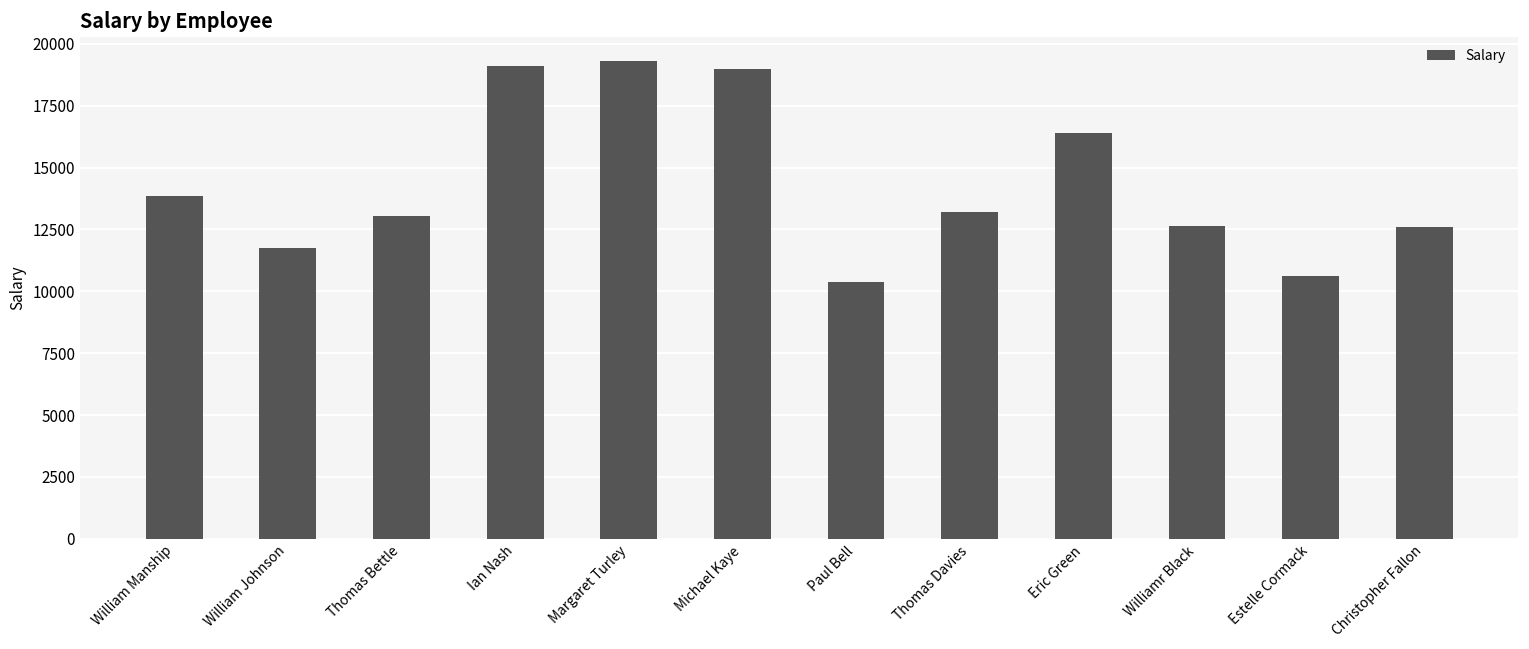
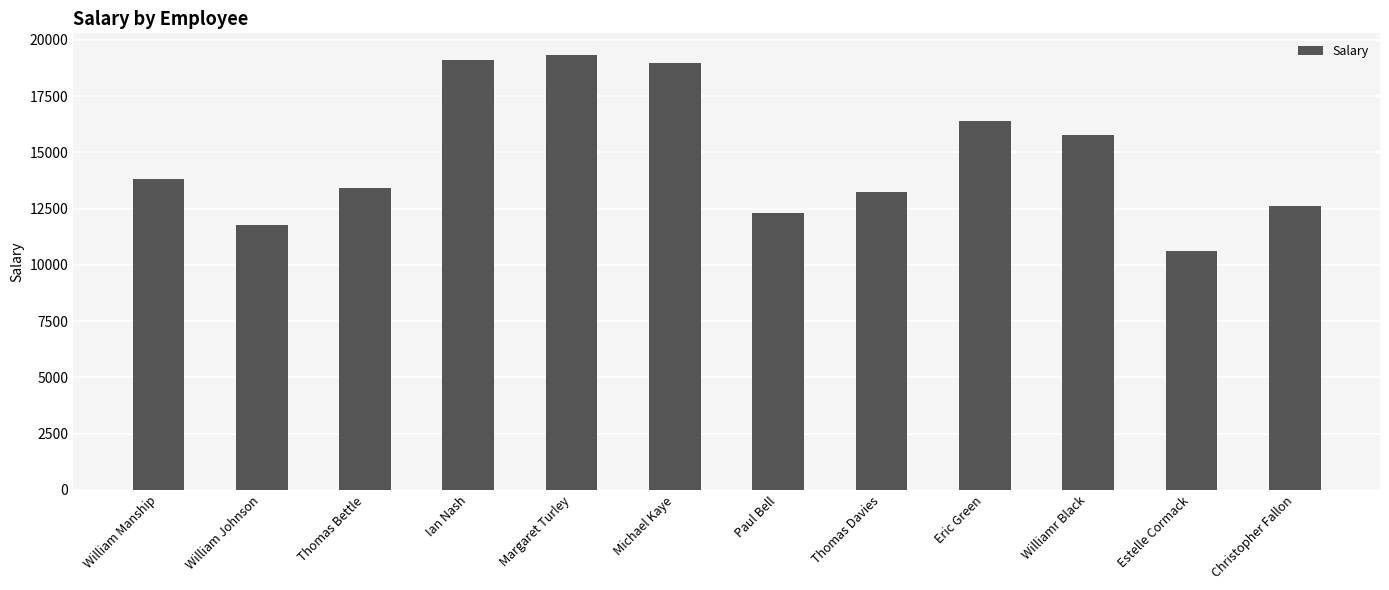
Thomas Bettle: 13000 -> 13400
Paul Bell: 10400 -> 12300
Williamr Black: 12700 -> 15800
